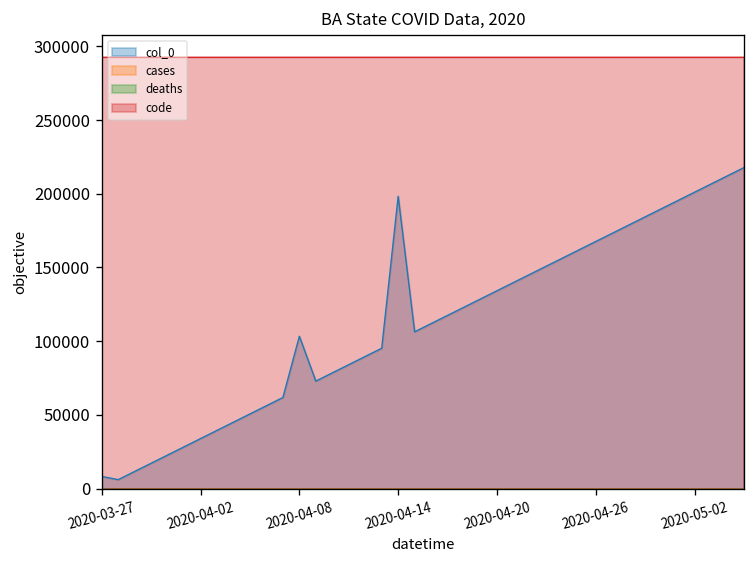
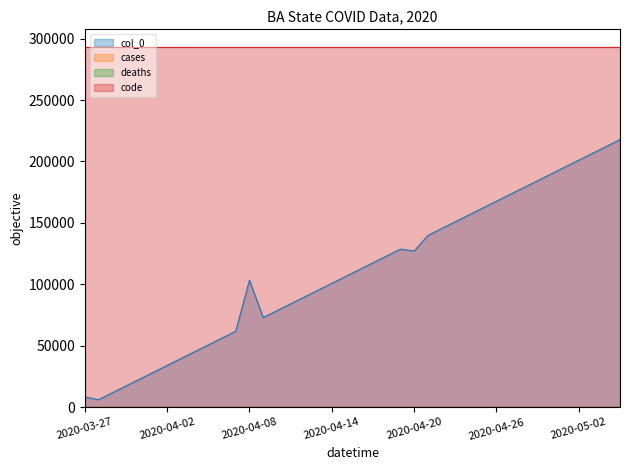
col_0, 2020-04-14: 198000 -> 101000
col_0, 2020-04-20: 134000 -> 127000
